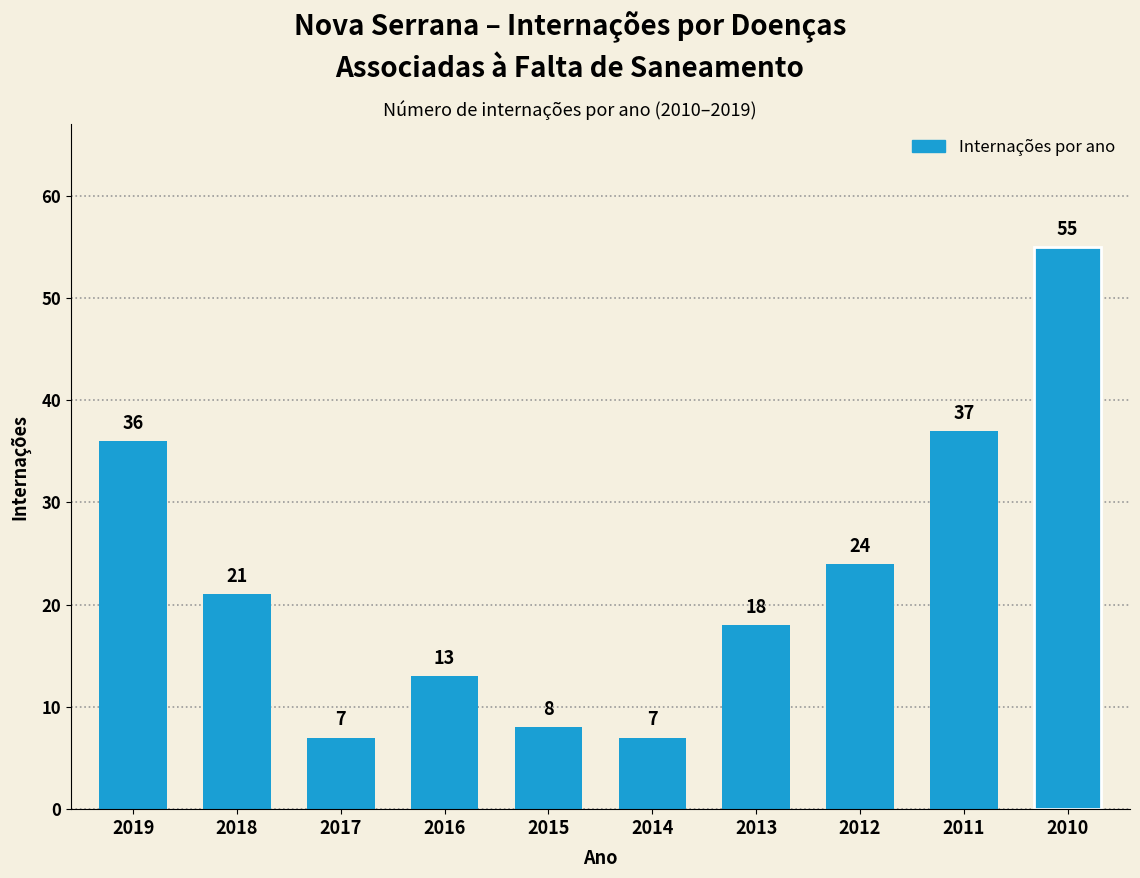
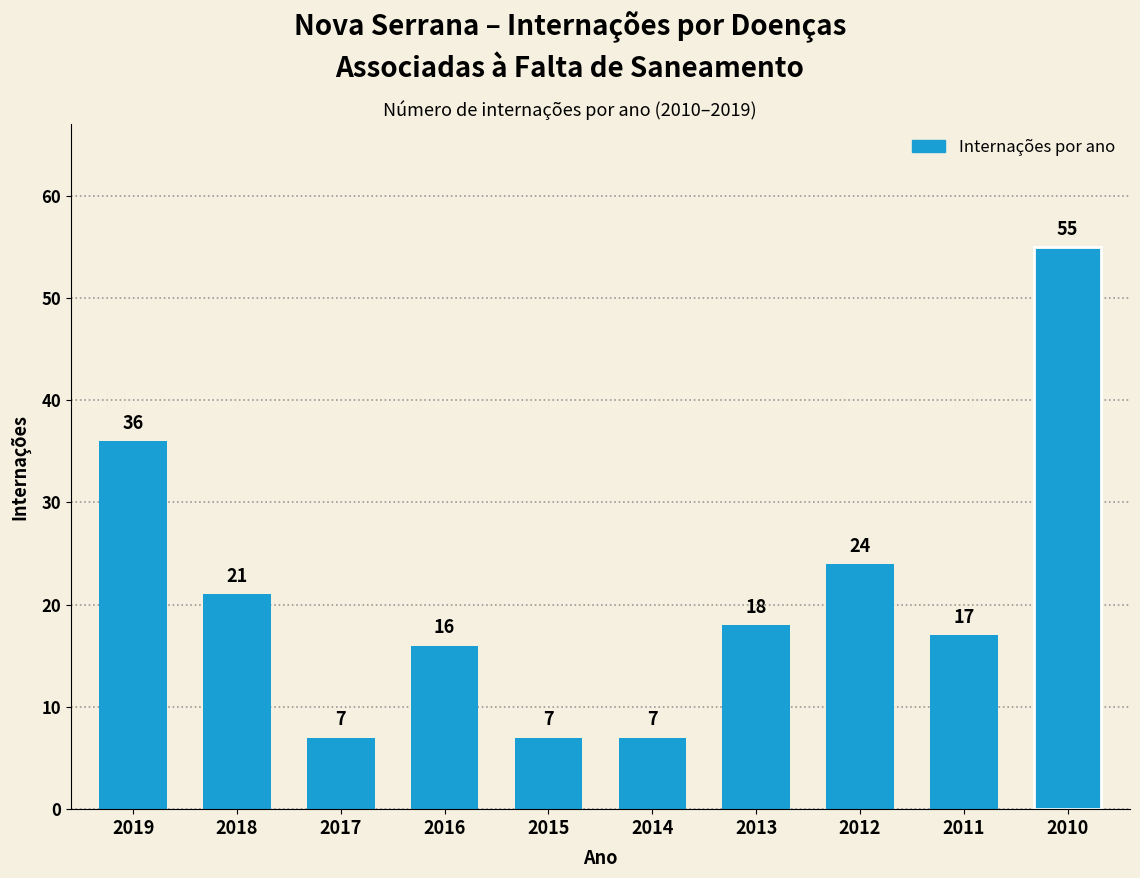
2016: 13 -> 16
2015: 8 -> 7
2011: 37 -> 17
